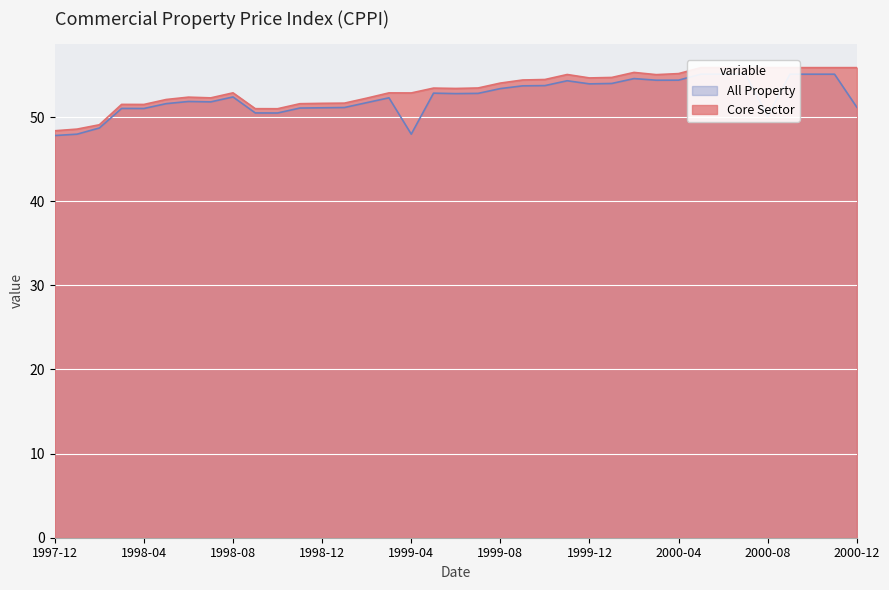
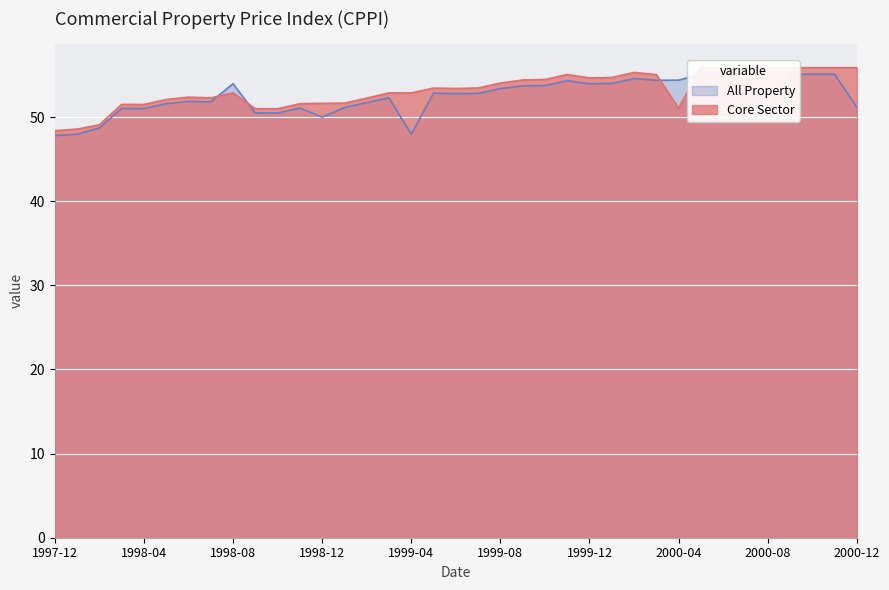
All Property, 1998-08: 52 -> 54
All Property, 1998-12: 51 -> 50
Core Sector, 2000-04: 55 -> 51
